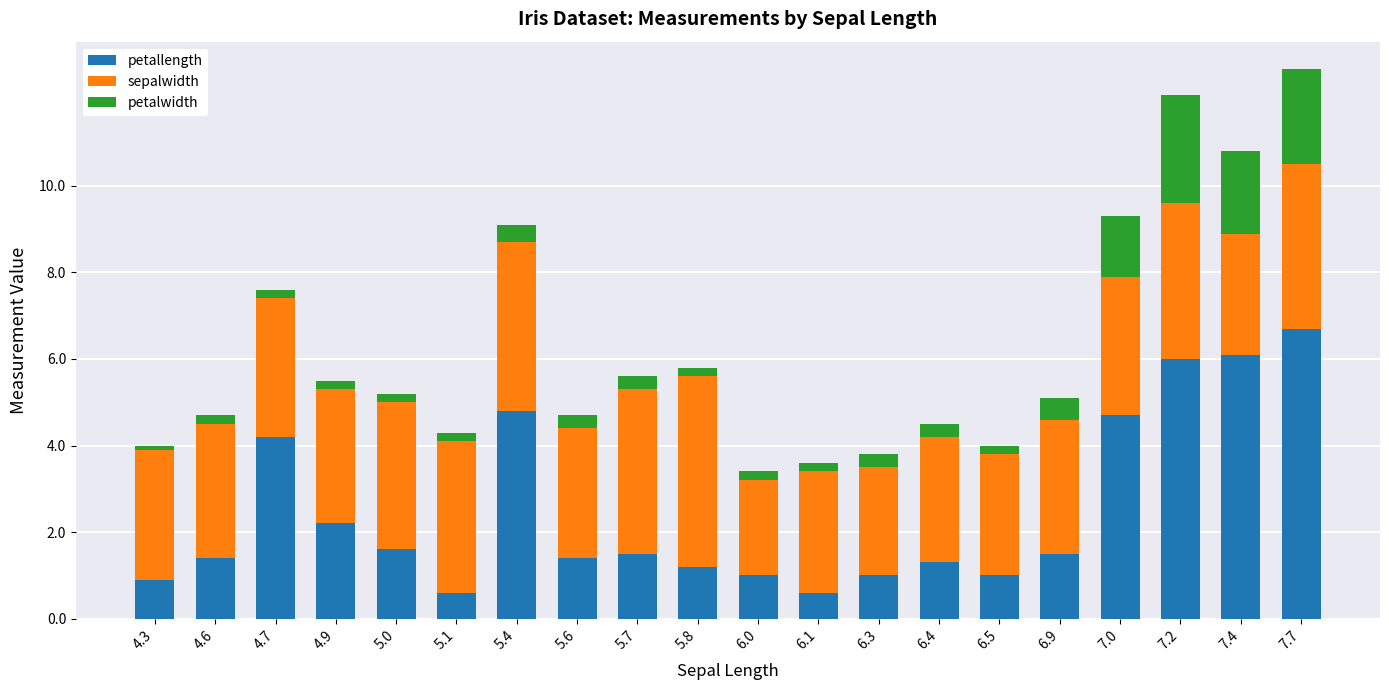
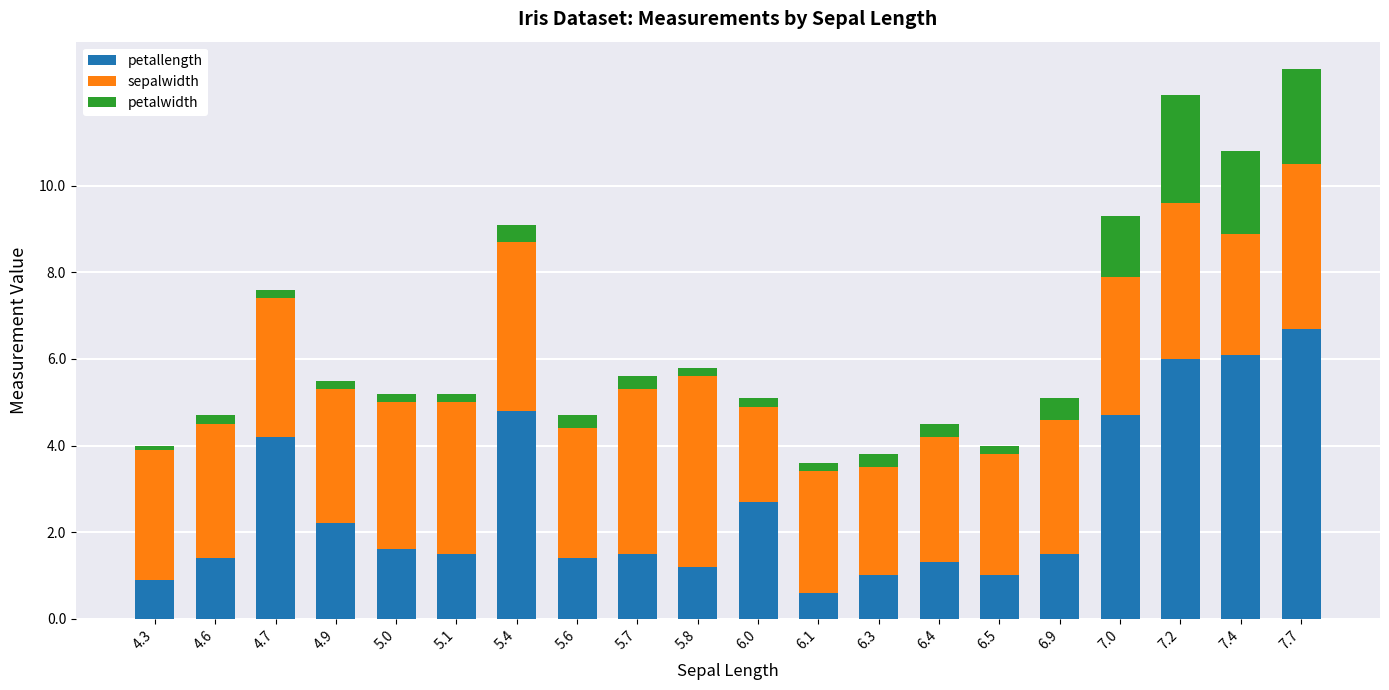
petallength, 5.1: 0.6 -> 1.5
petallength, 6.0: 1.0 -> 2.7
